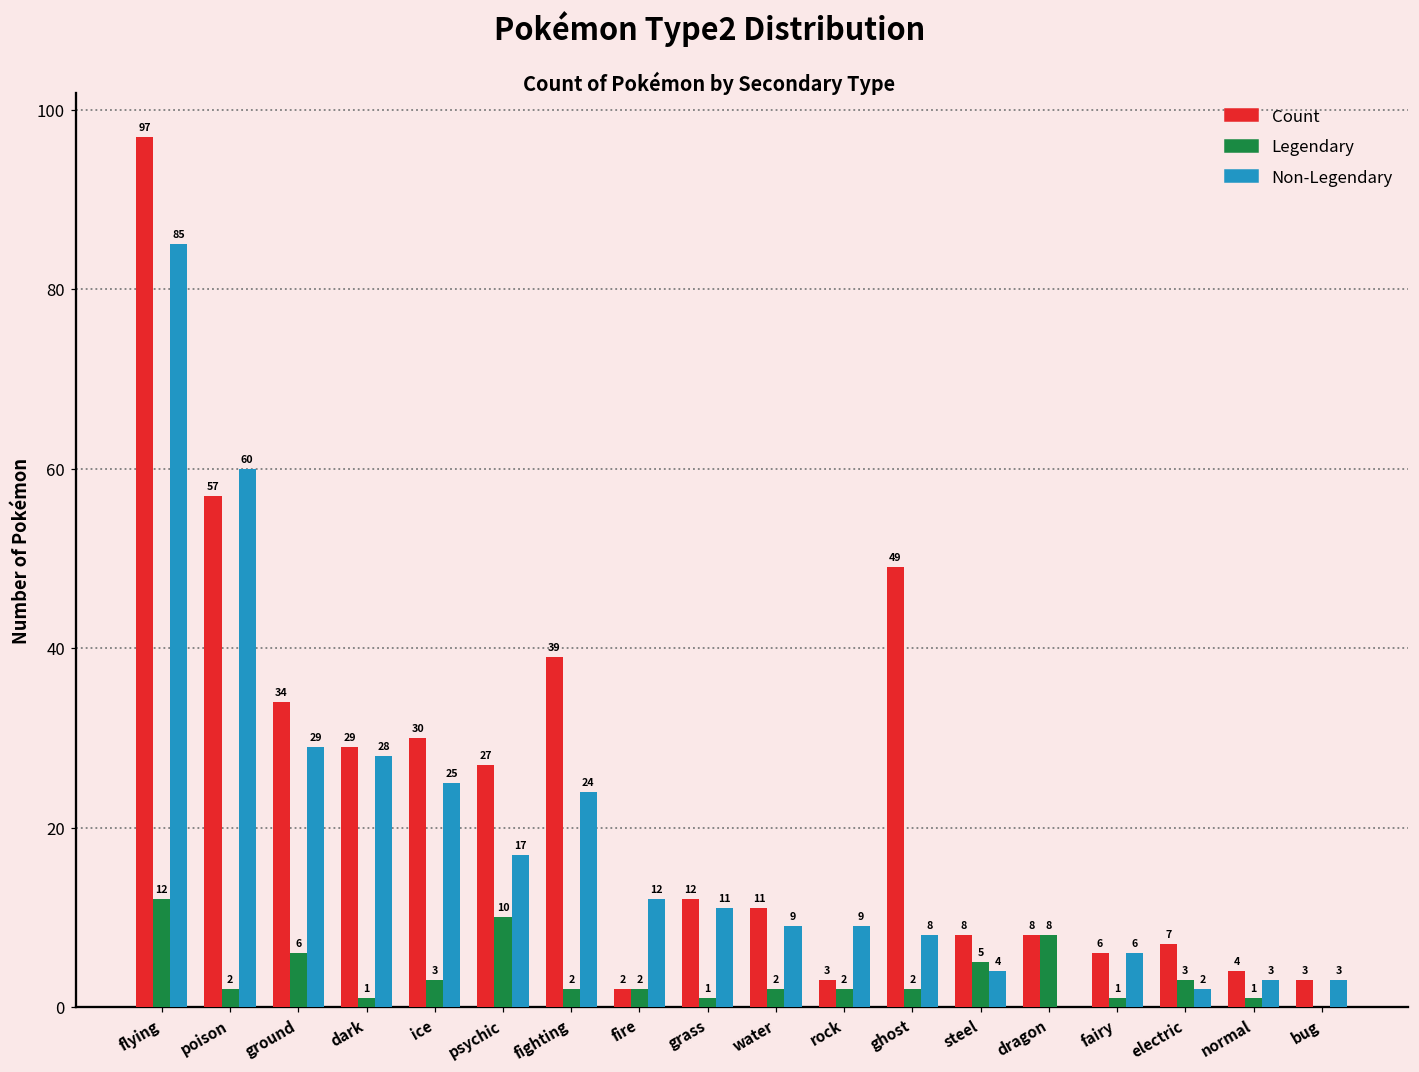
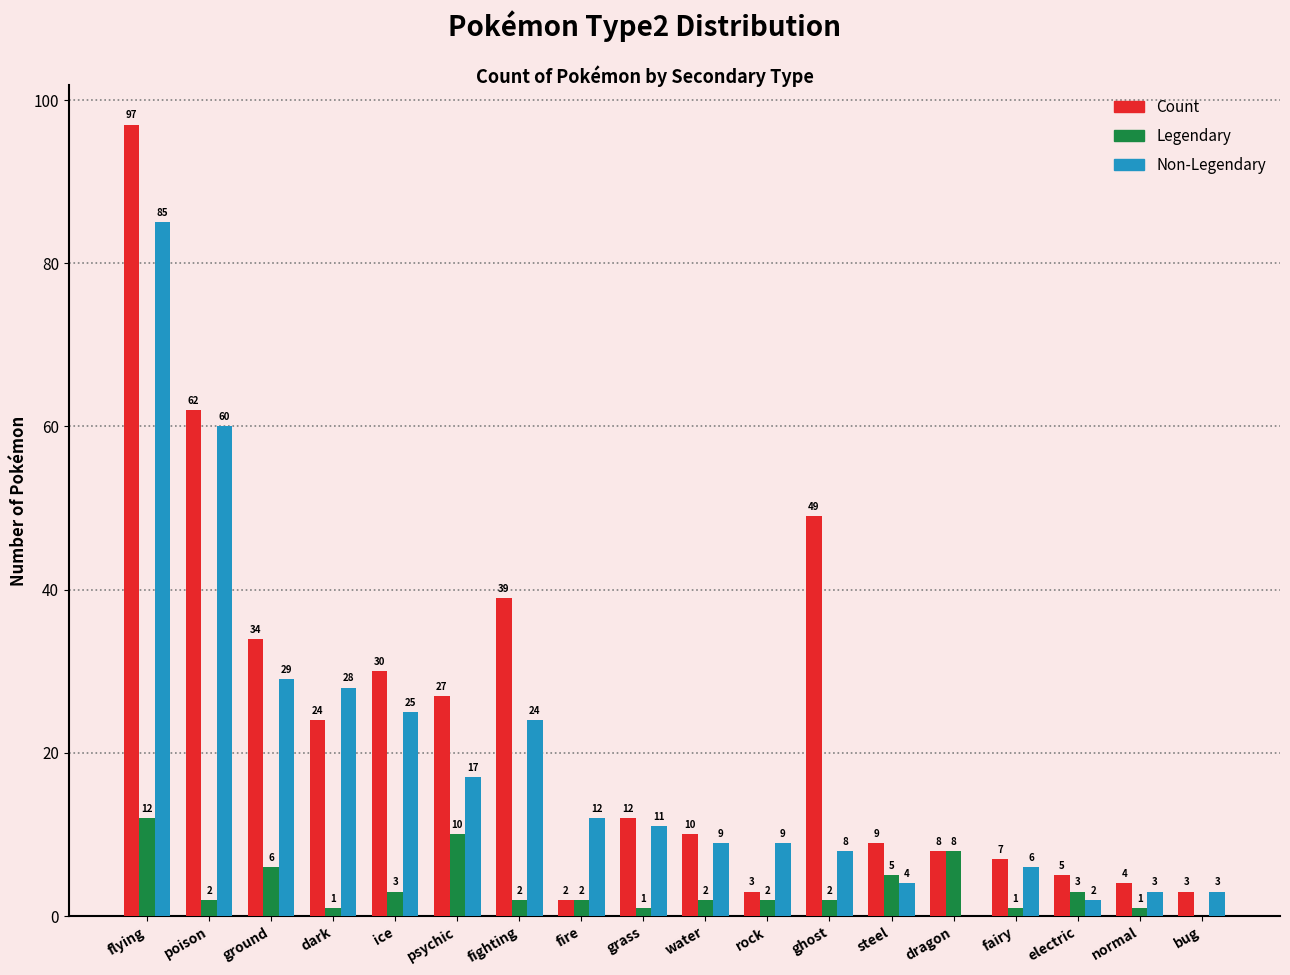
Count, poison: 57 -> 62
Count, dark: 29 -> 24
Count, water: 11 -> 10
Count, steel: 8 -> 9
Count, fairy: 6 -> 7
Count, electric: 7 -> 5
